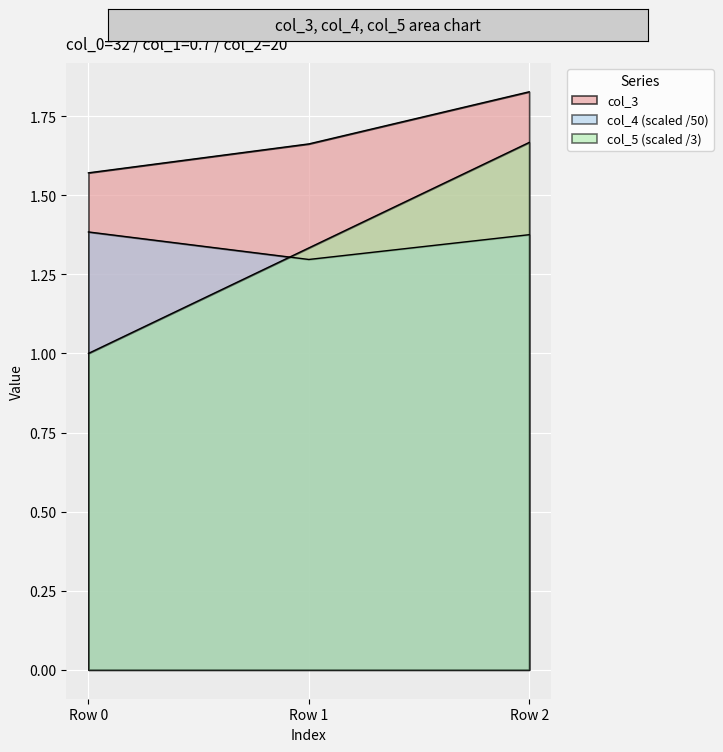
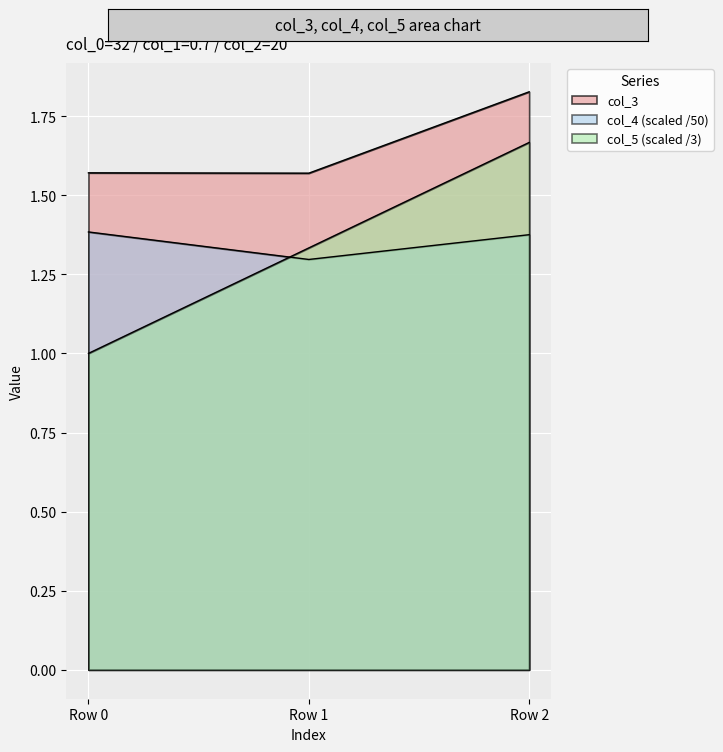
col_3, Row 1: 1.66 -> 1.57
